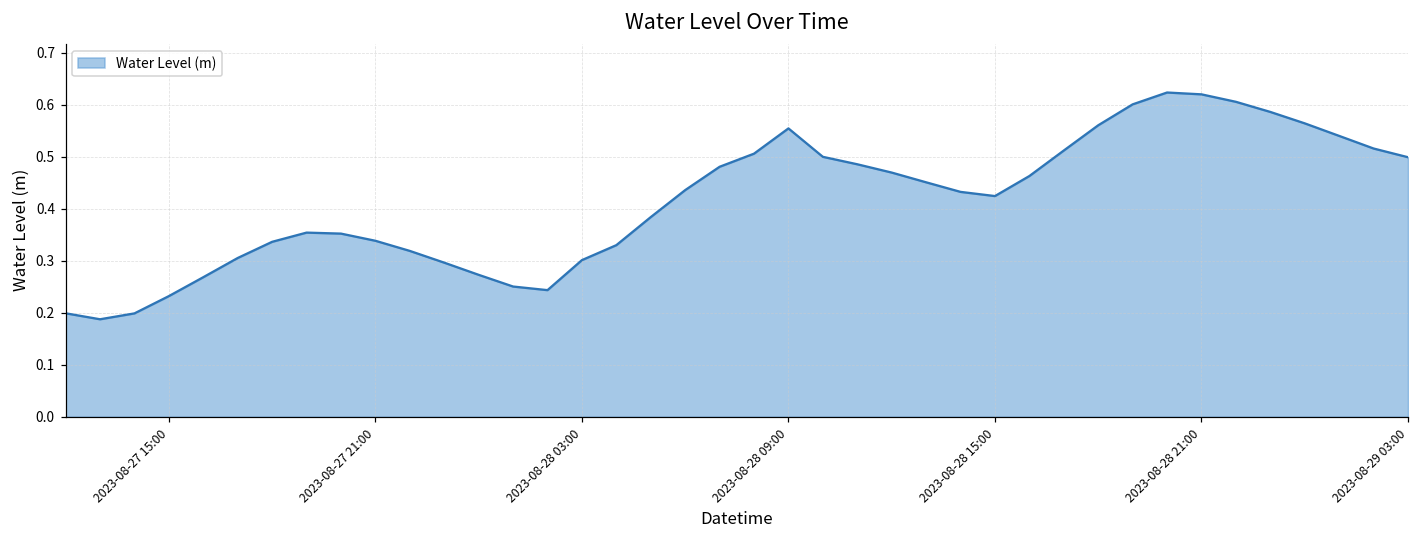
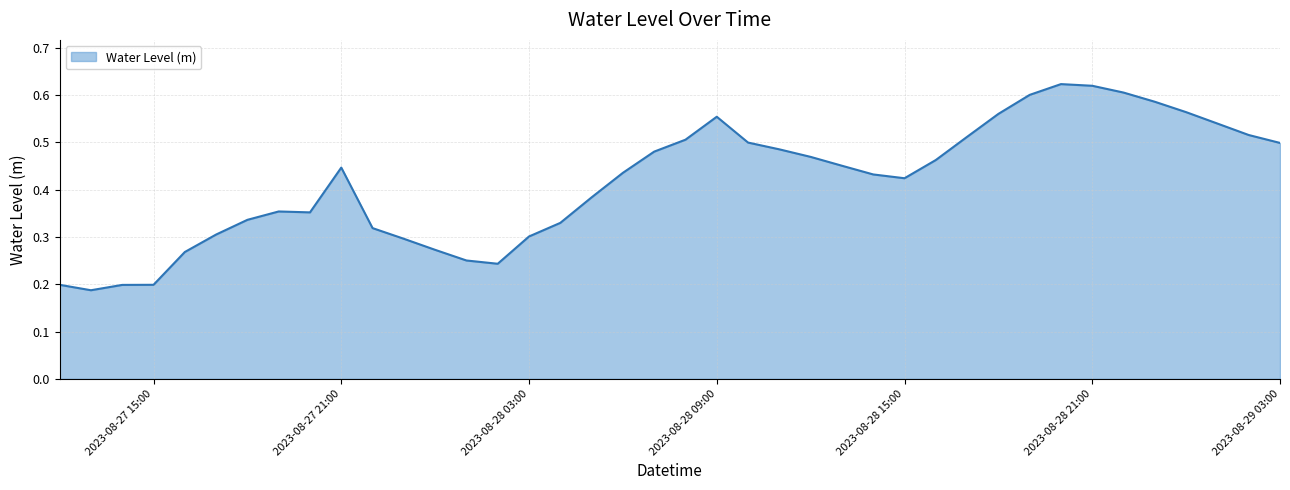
2023-08-27 15:00: 0.23 -> 0.20
2023-08-27 21:00: 0.34 -> 0.45
